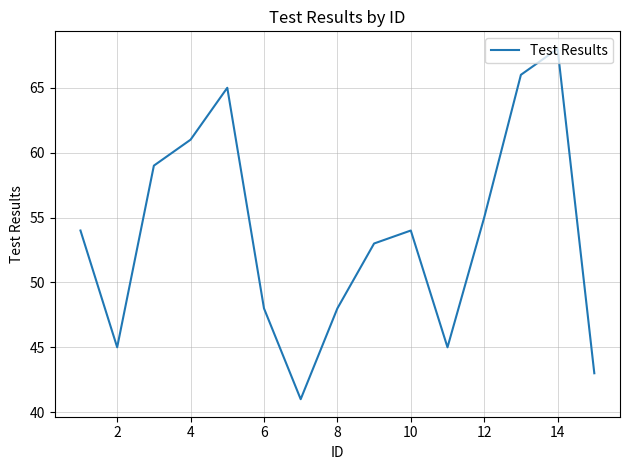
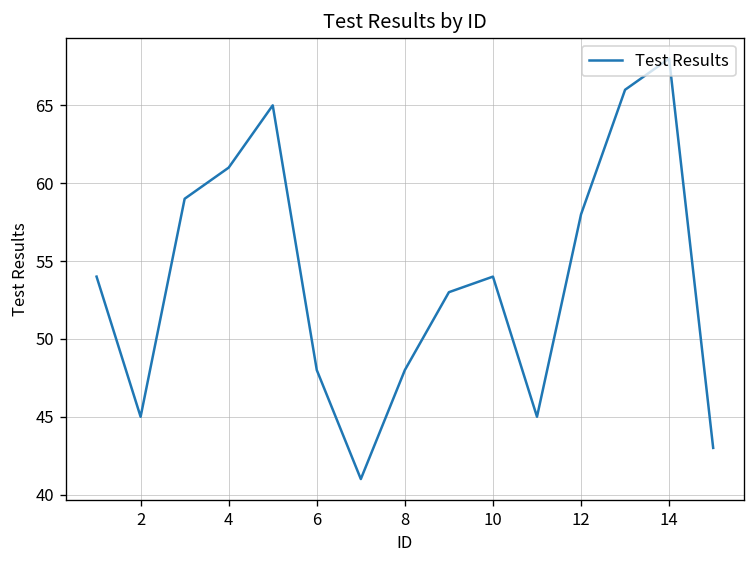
12: 55 -> 58
